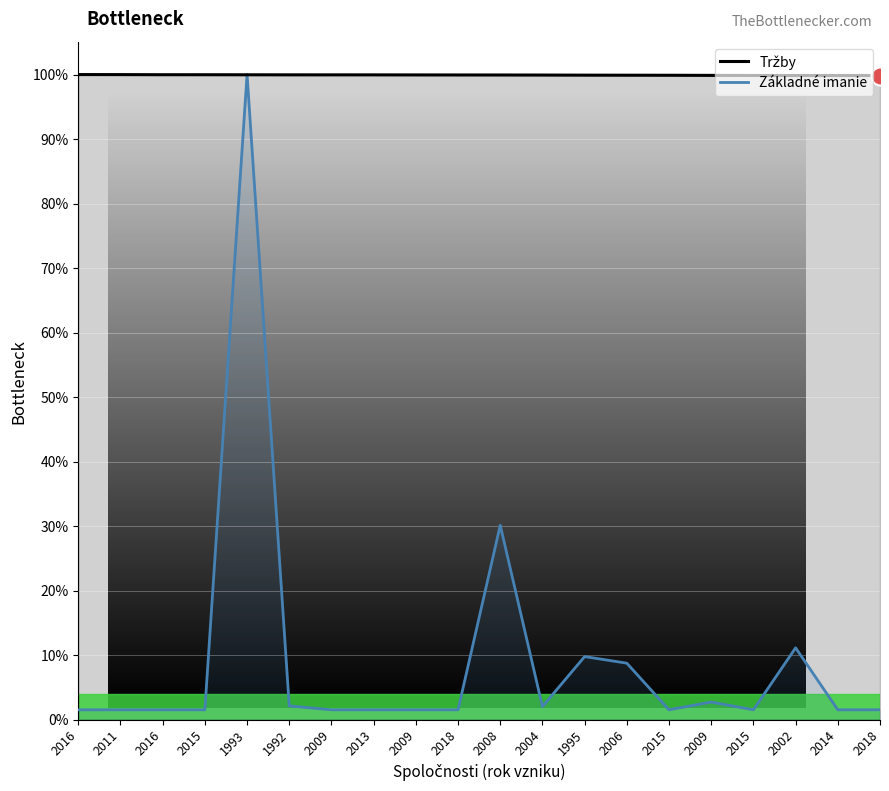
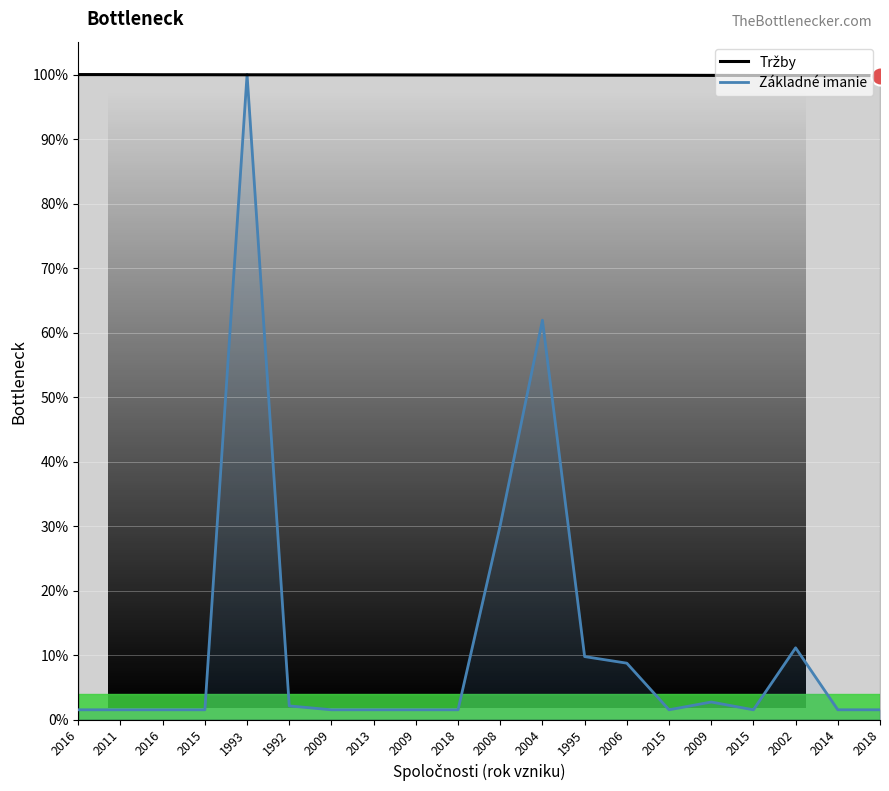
Základné imanie, 2004: 2% -> 62%
